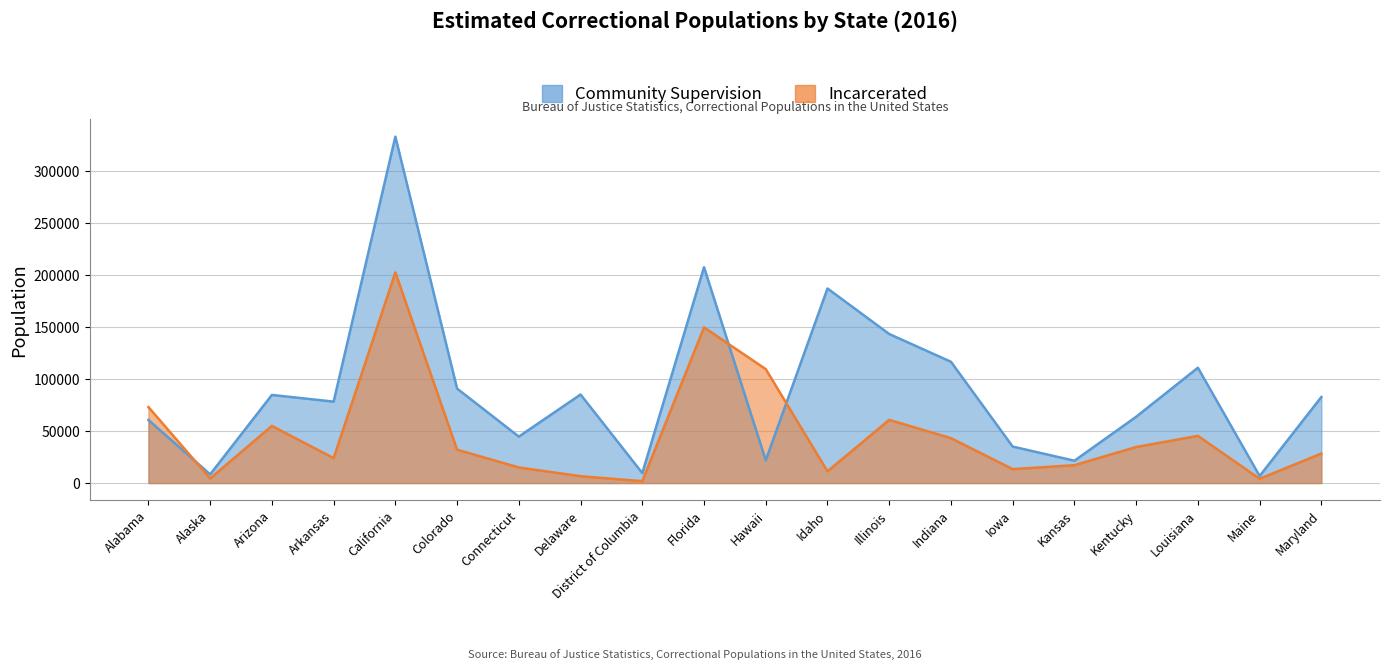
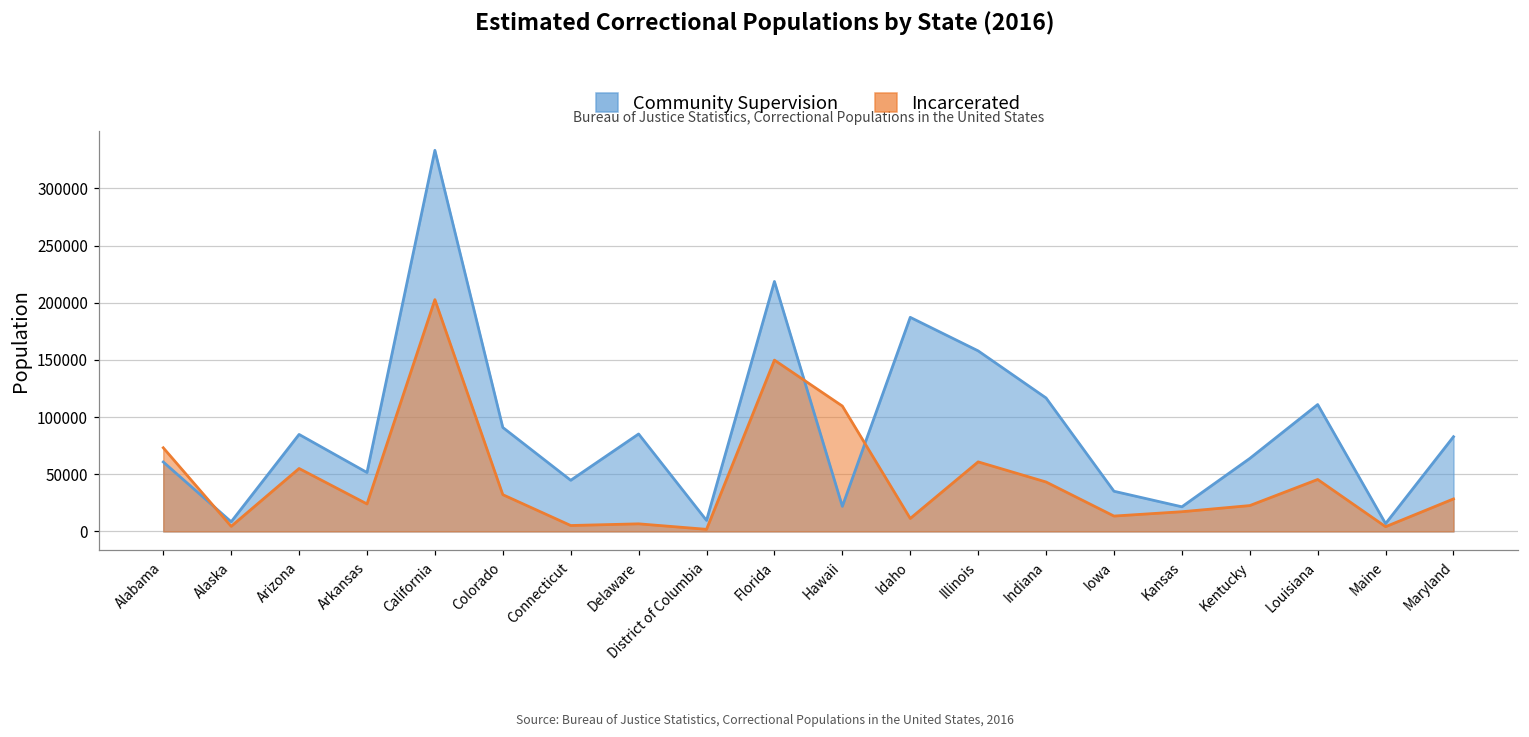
Community Supervision, Arkansas: 78000 -> 52000
Incarcerated, Connecticut: 15000 -> 5000
Community Supervision, Florida: 208000 -> 219000
Community Supervision, Illinois: 143000 -> 158000
Incarcerated, Kentucky: 35000 -> 23000
